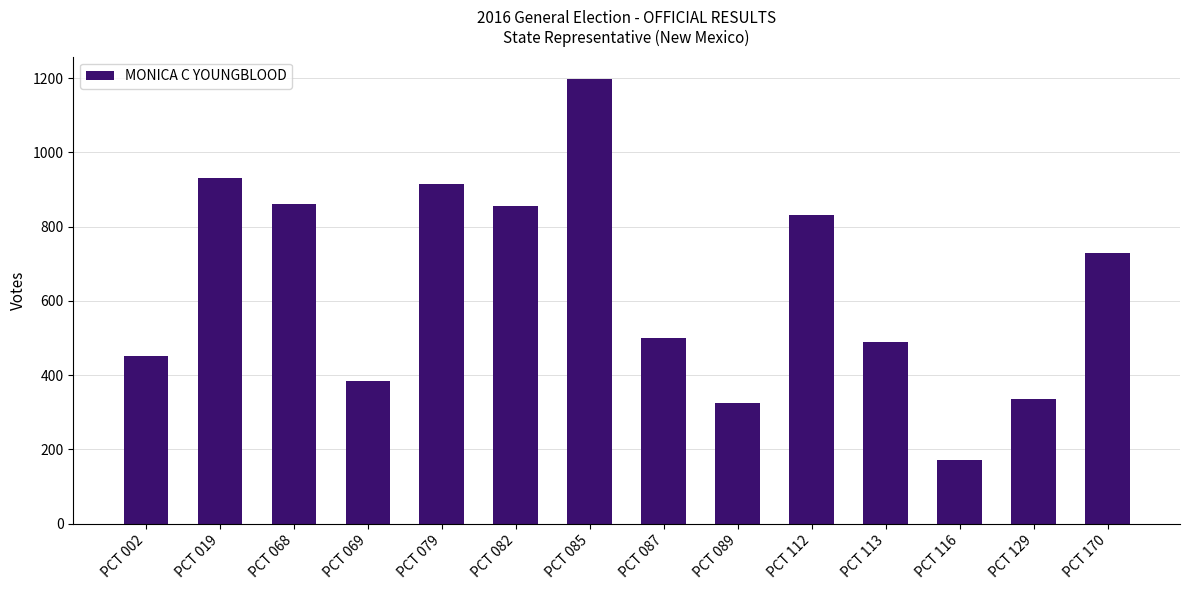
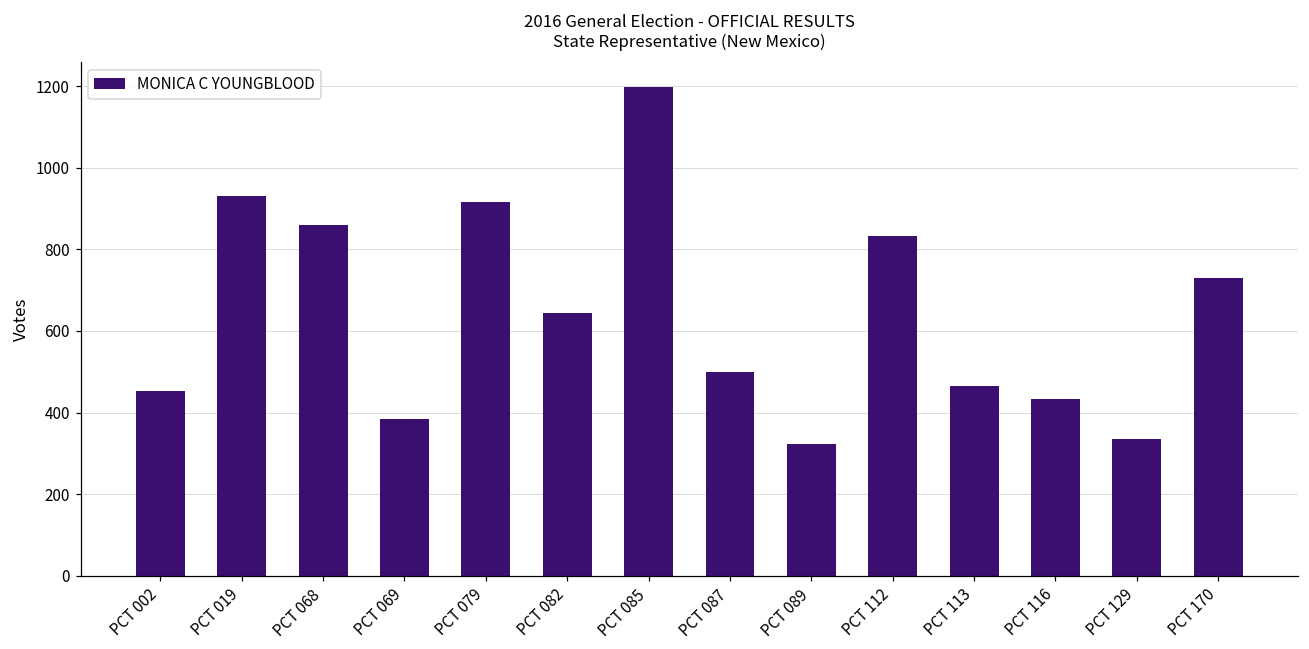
PCT 082: 860 -> 640
PCT 113: 490 -> 470
PCT 116: 170 -> 430
